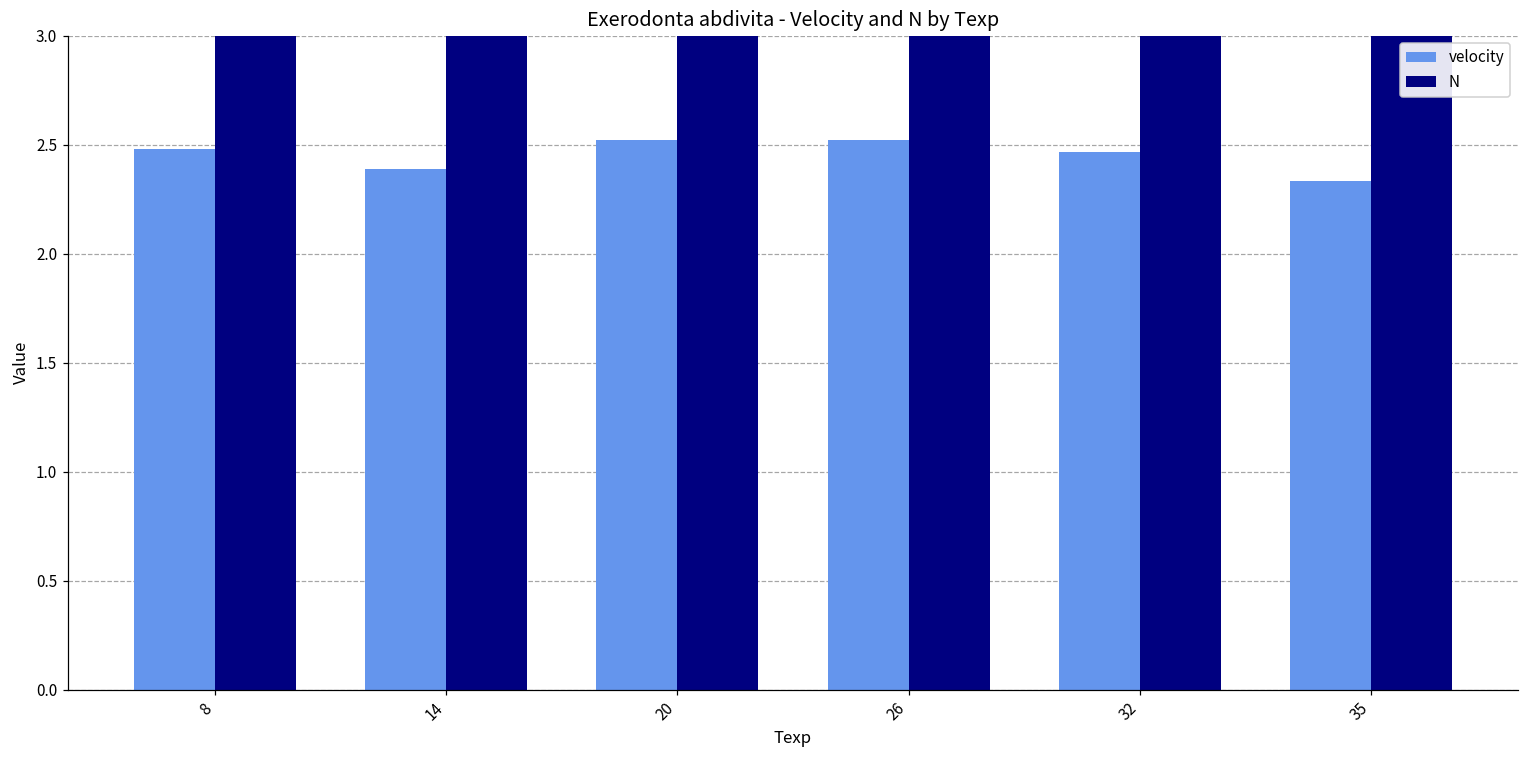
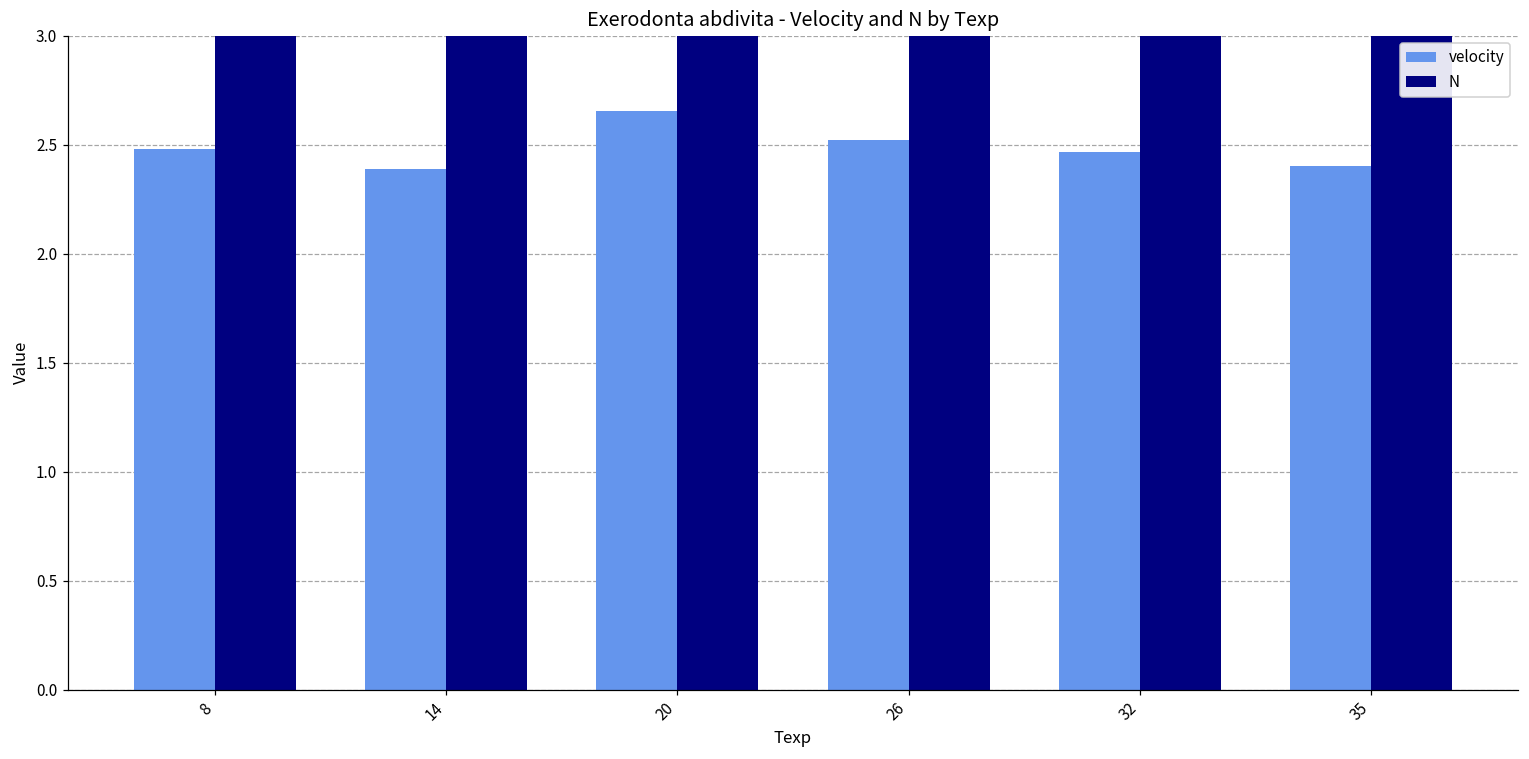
velocity, 20: 2.52 -> 2.65
velocity, 35: 2.33 -> 2.40
